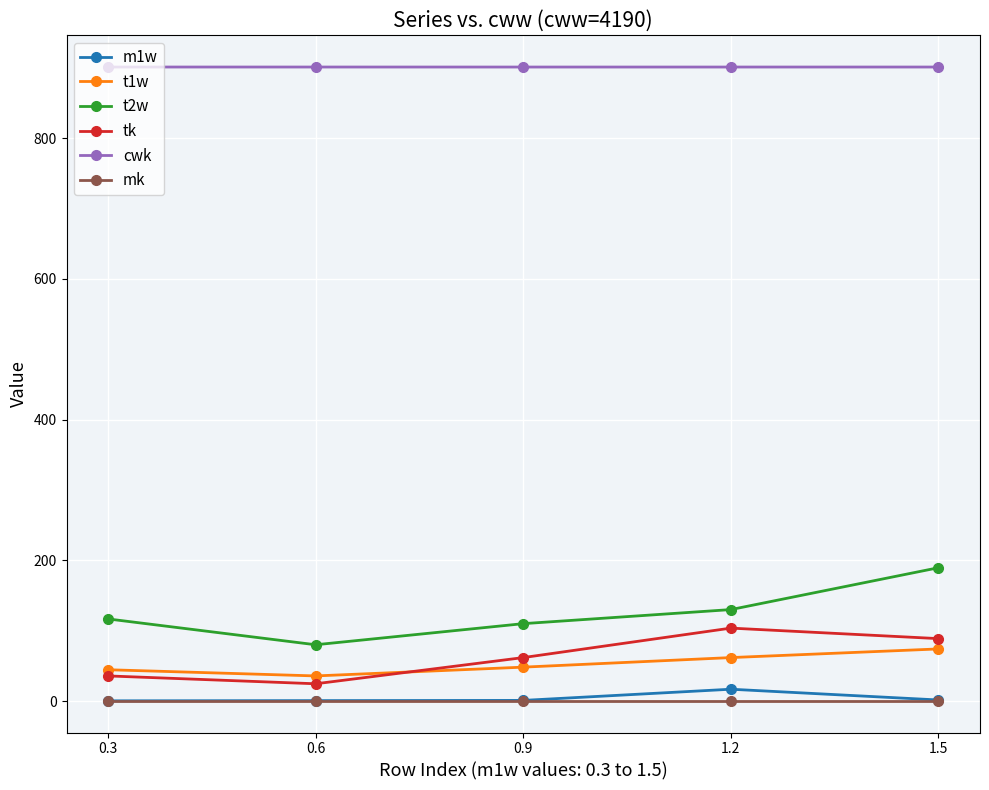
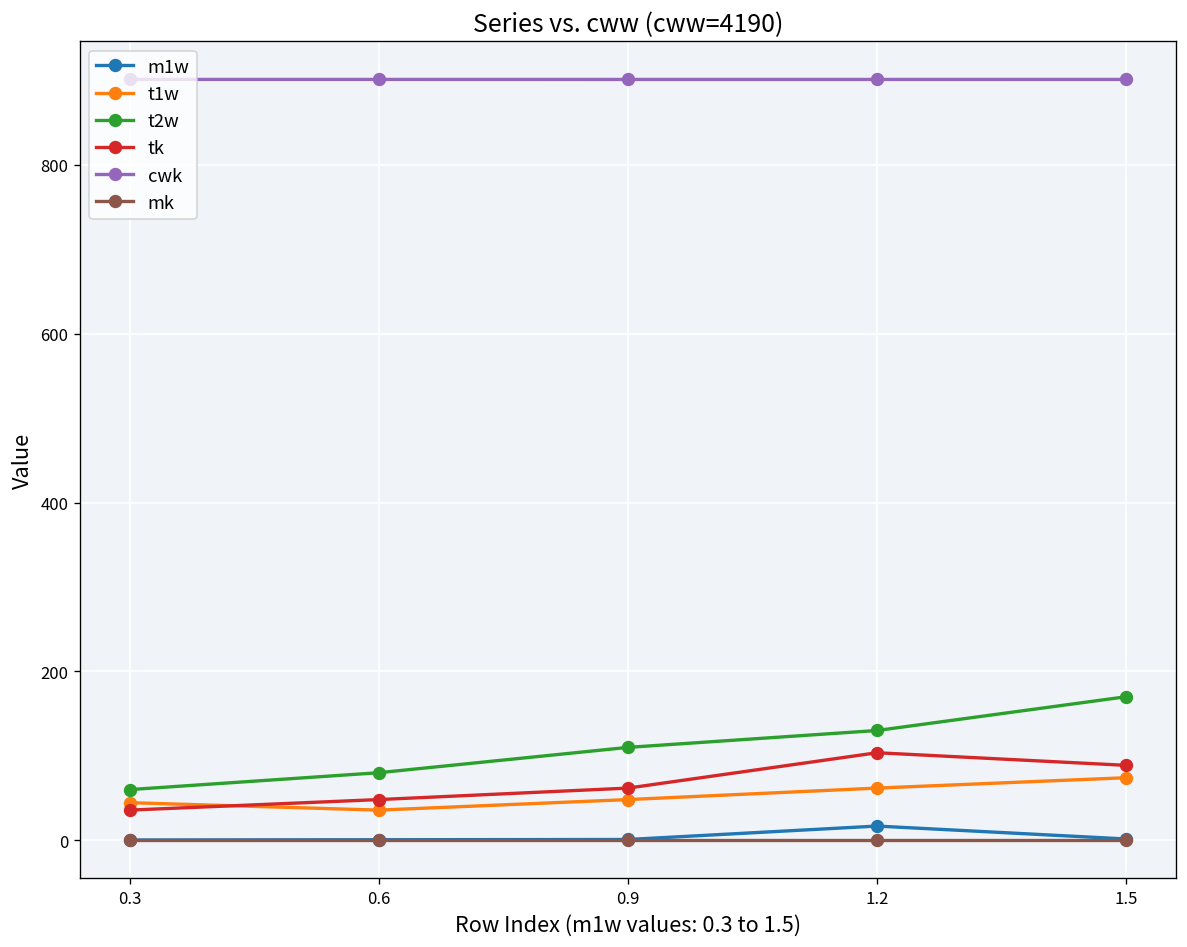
t2w, 0.3: 120 -> 60
tk, 0.6: 20 -> 50
t2w, 1.5: 190 -> 170
